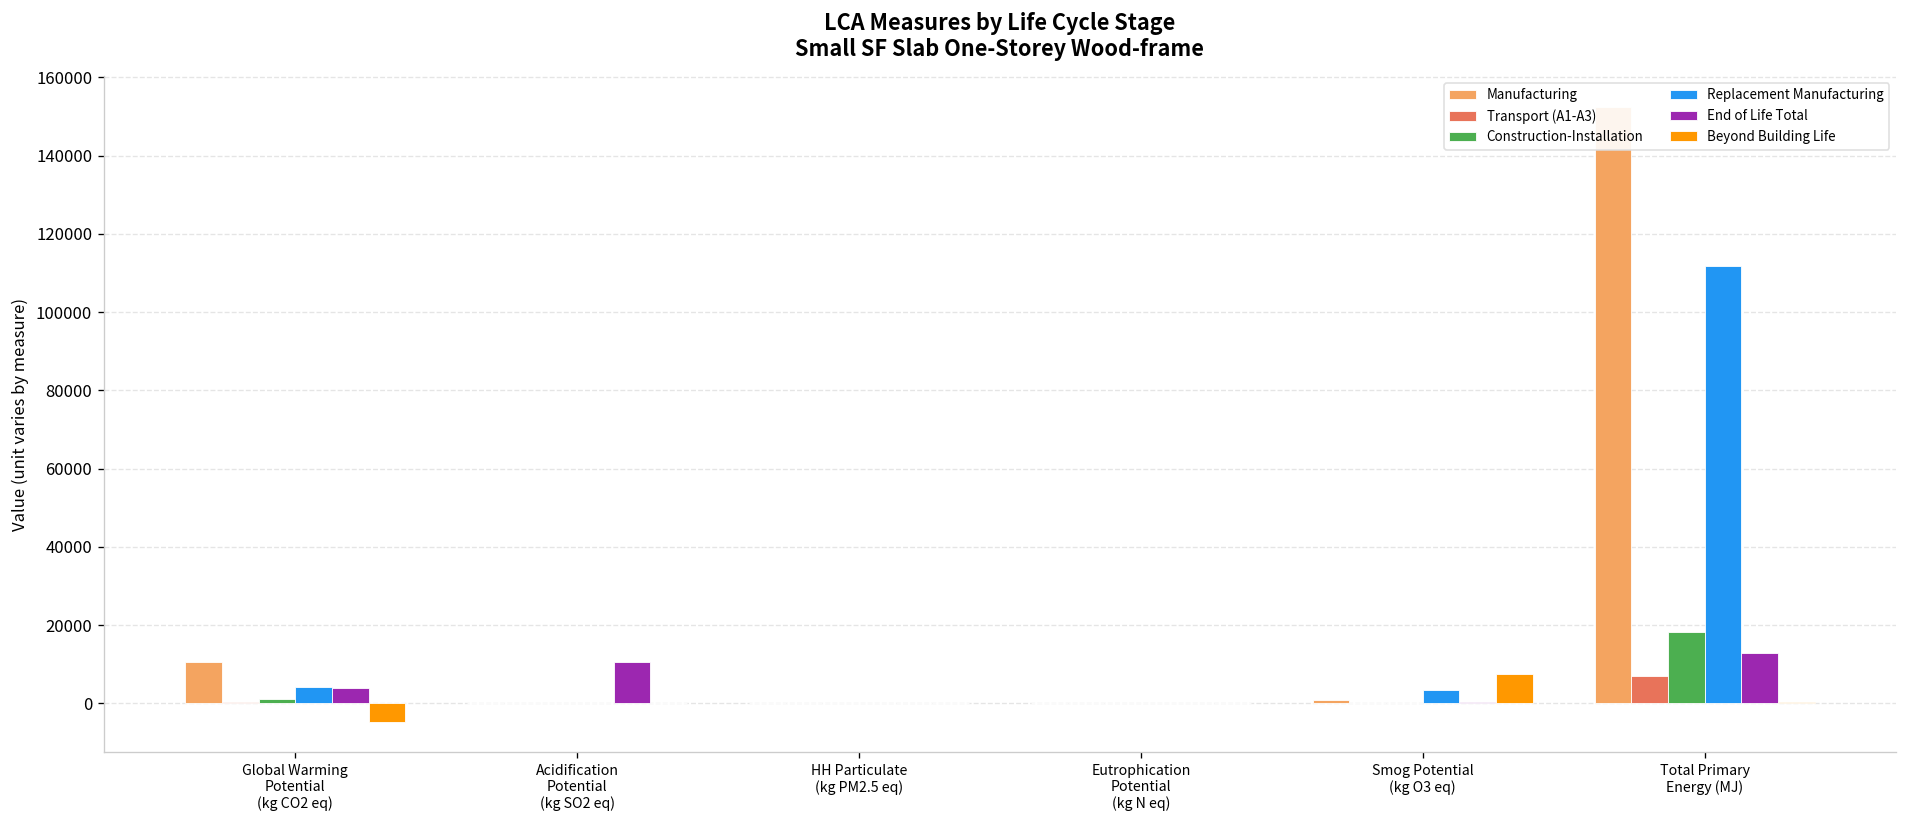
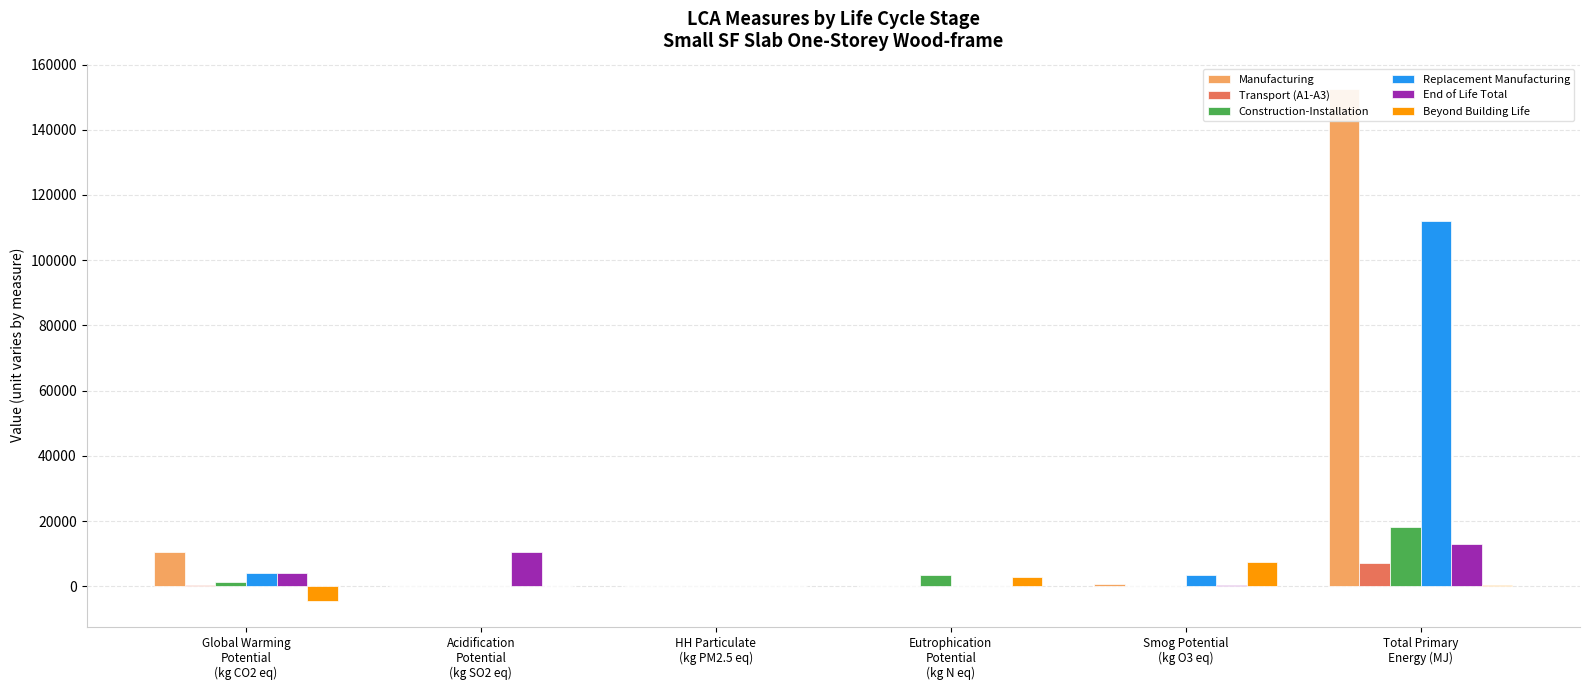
Construction-Installation, Eutrophication Potential (kg N eq): 0 -> 4000
Beyond Building Life, Eutrophication Potential (kg N eq): 0 -> 3000
